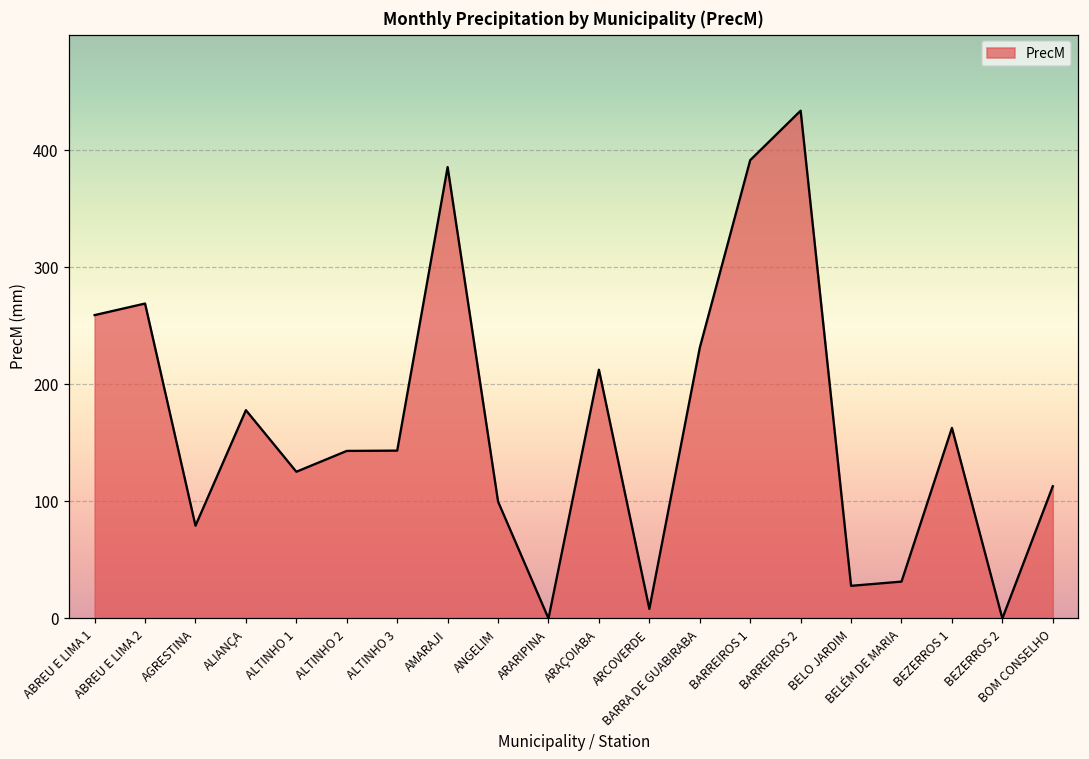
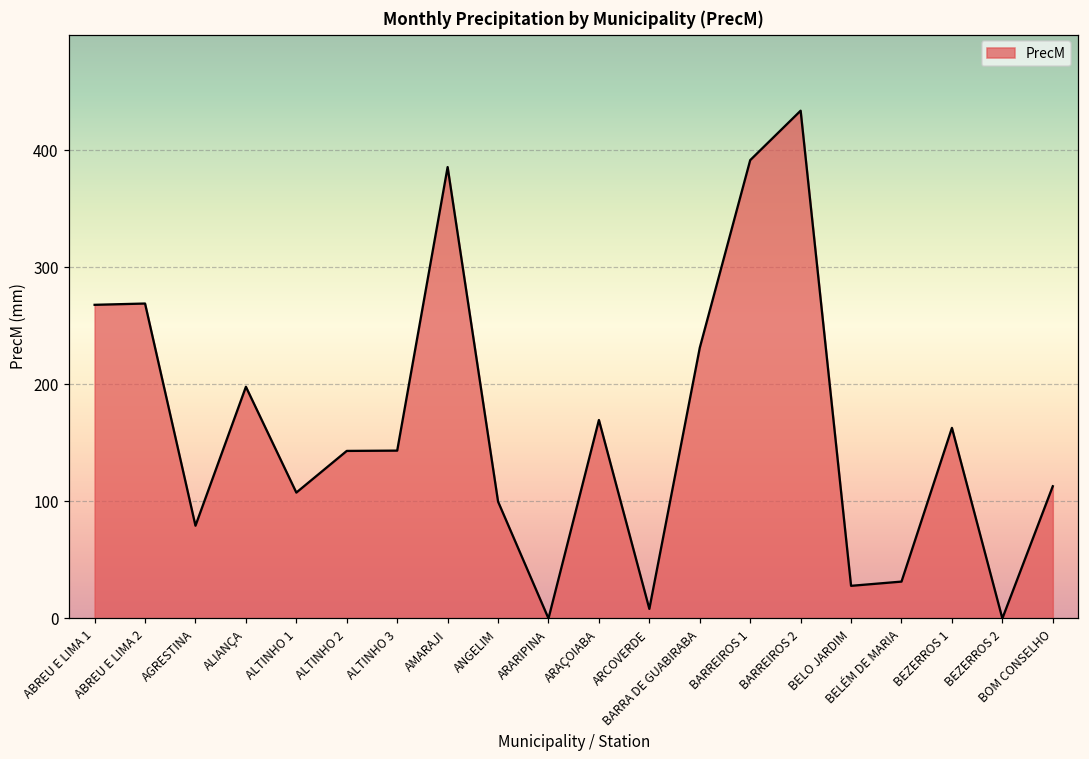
ABREU E LIMA 1: 259 -> 268
ALIANÇA: 178 -> 198
ALTINHO 1: 125 -> 108
ARAÇOIABA: 213 -> 170
